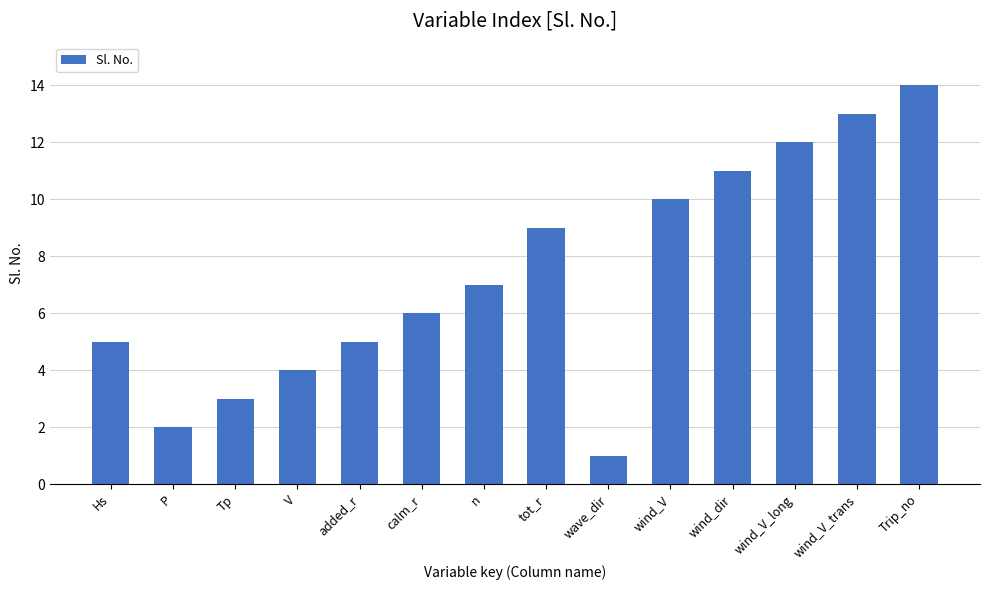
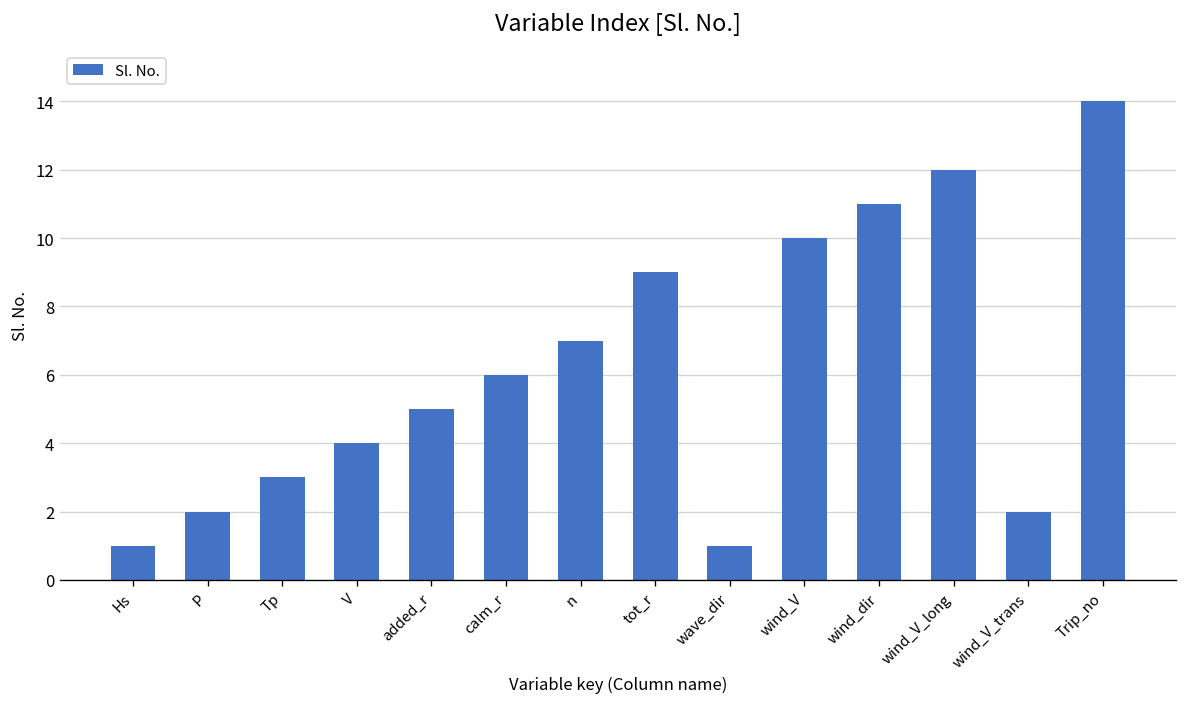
Hs: 5 -> 1
wind_V_trans: 13 -> 2
